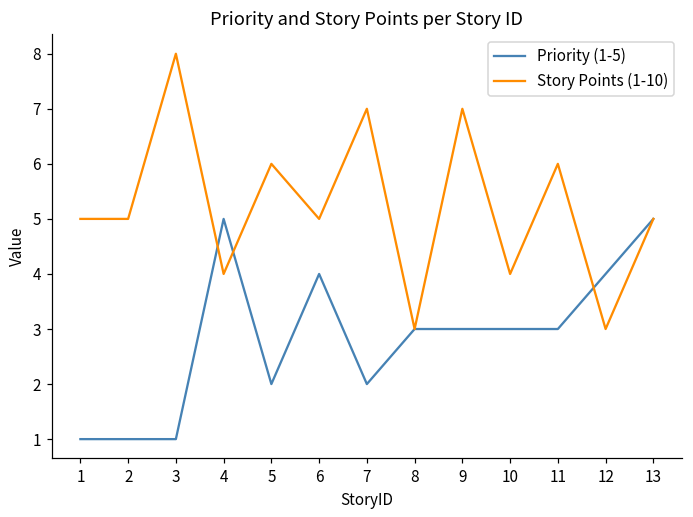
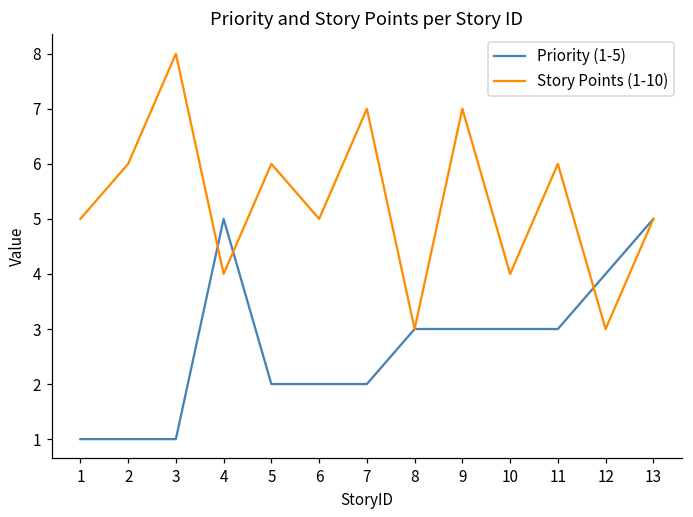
Story Points (1-10), 2: 5 -> 6
Priority (1-5), 6: 4 -> 2
